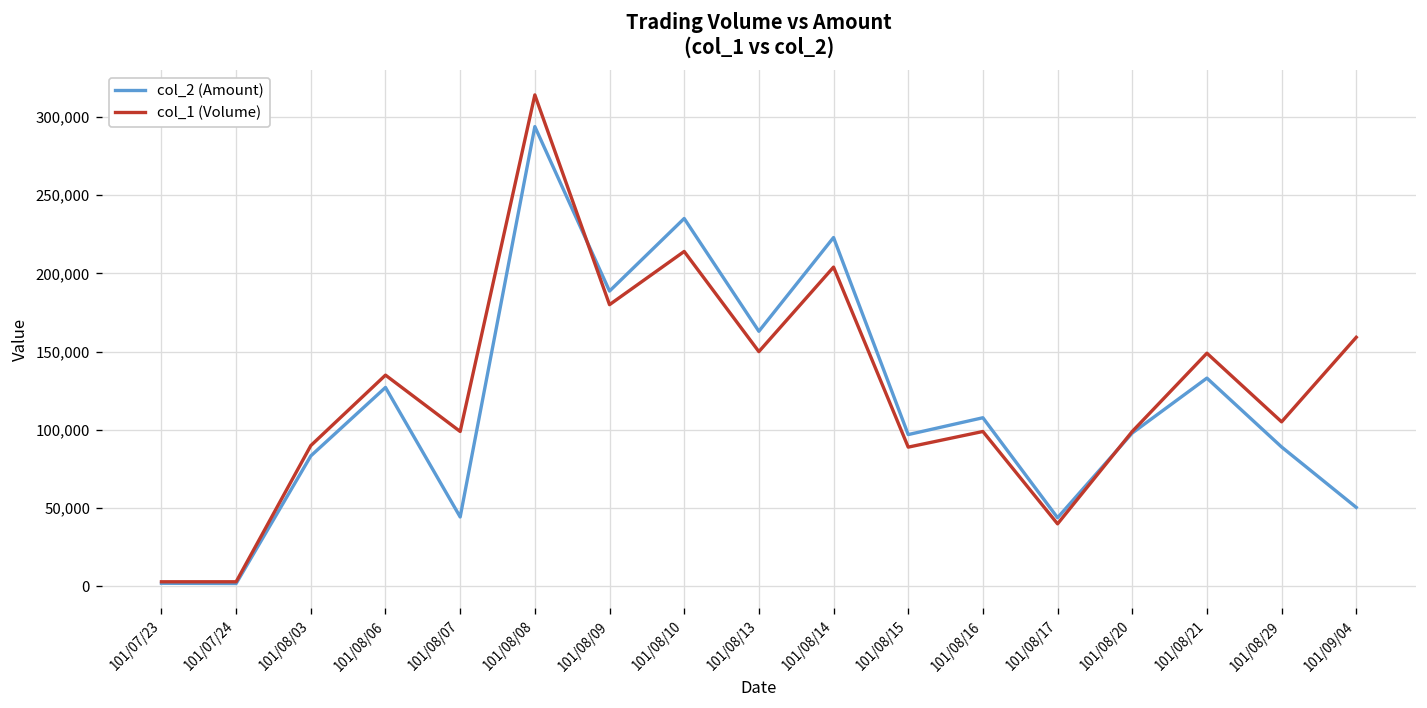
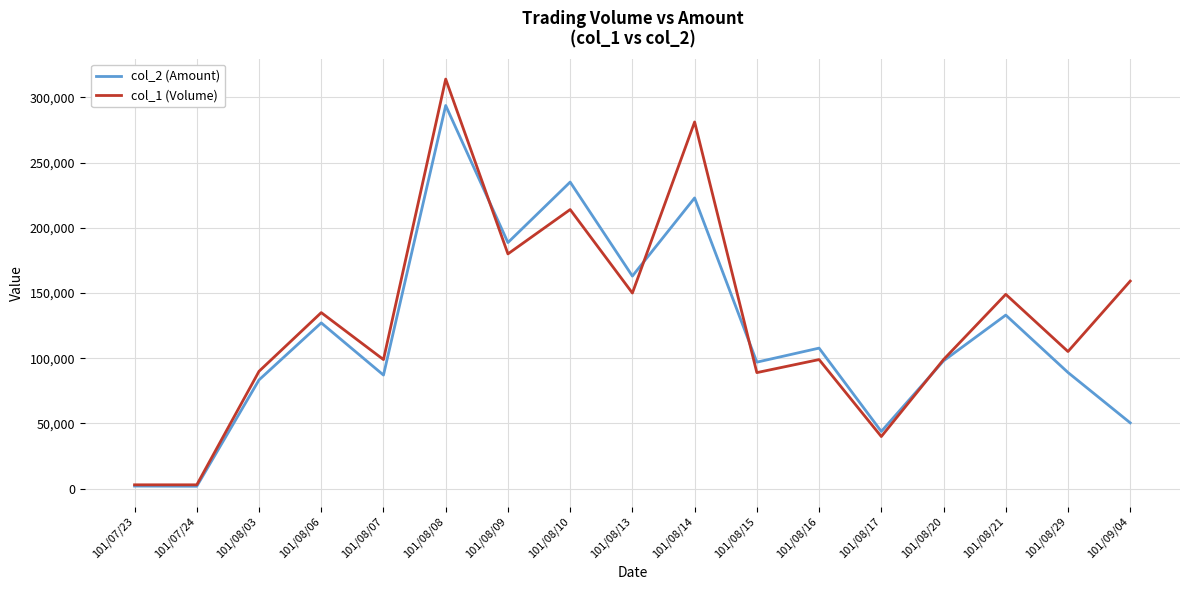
col_2 (Amount), 101/08/07: 44,000 -> 87,000
col_1 (Volume), 101/08/14: 204,000 -> 281,000
